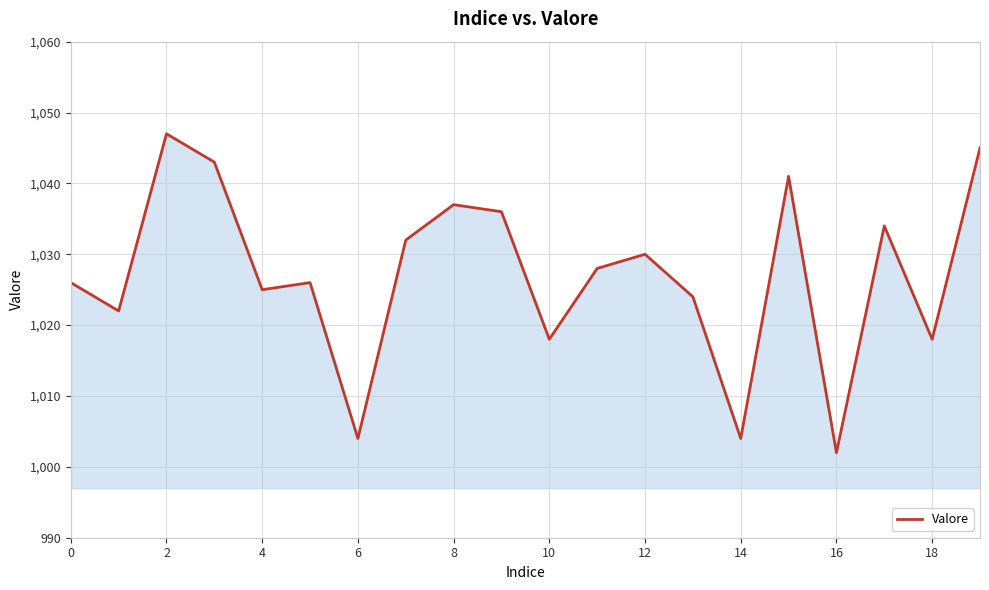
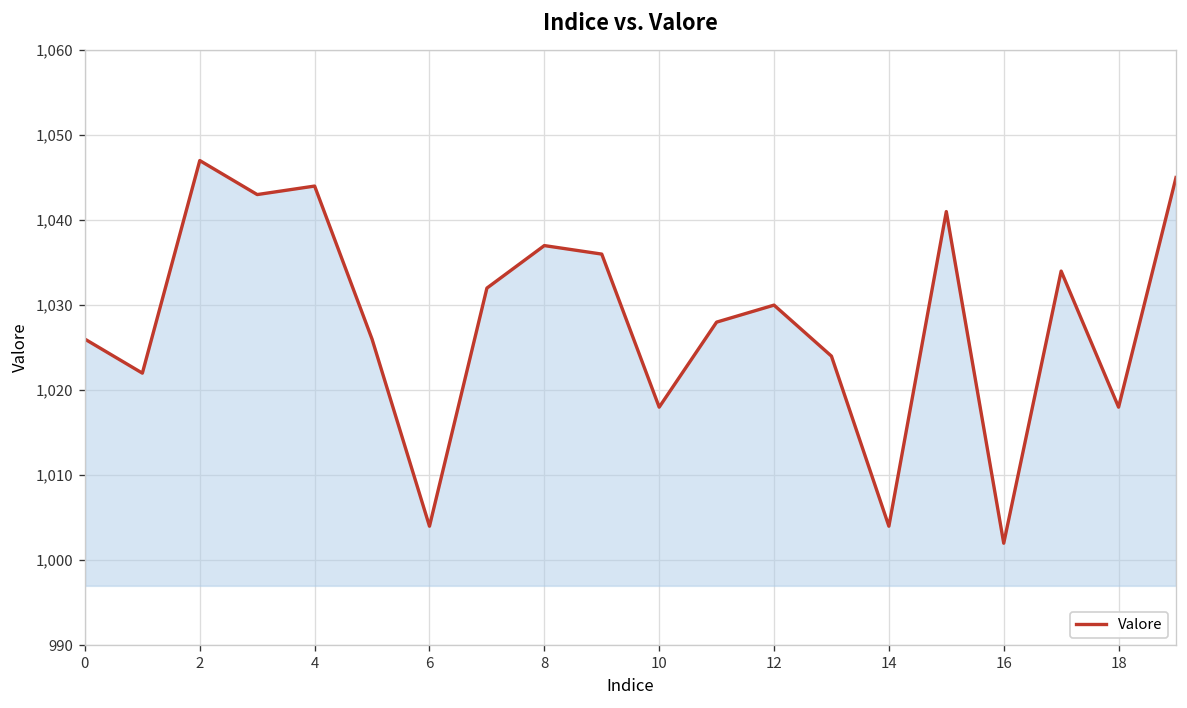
4: 1,025 -> 1,044
